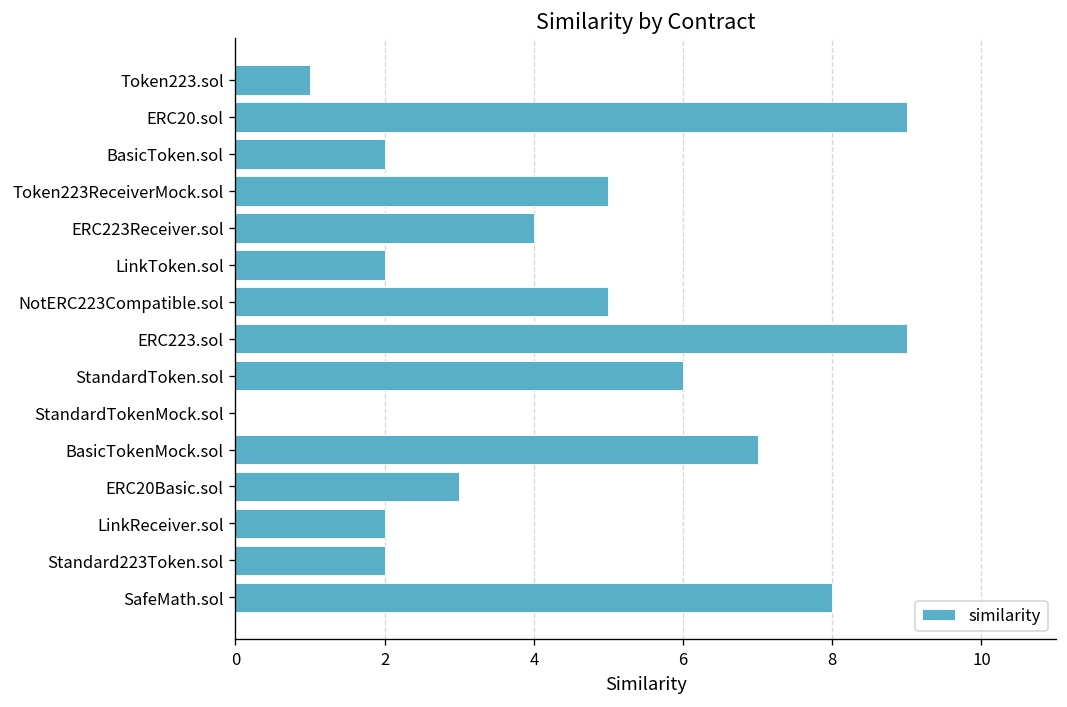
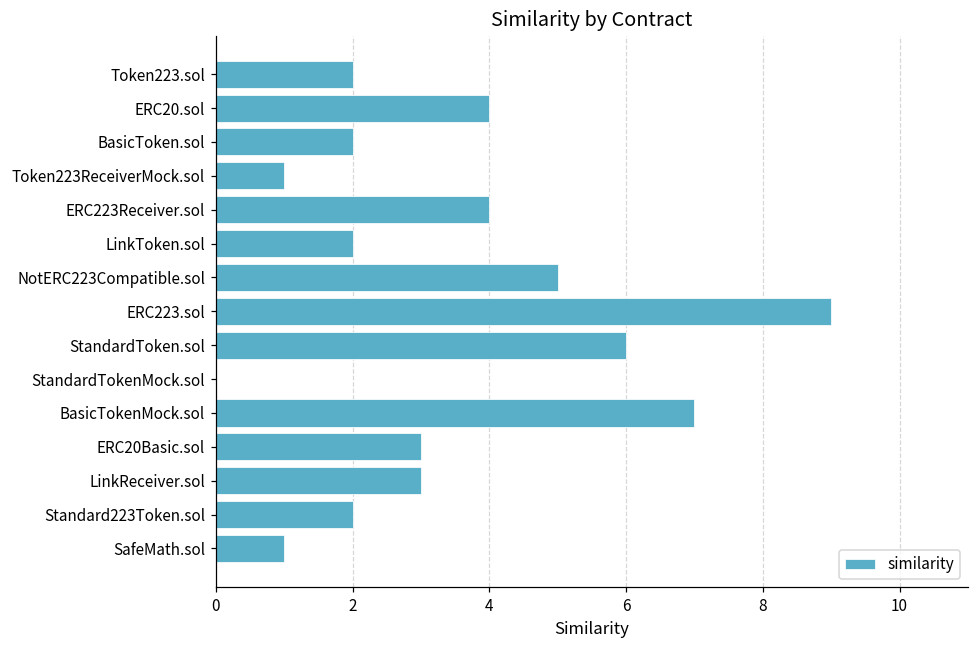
Token223.sol: 1 -> 2
ERC20.sol: 9 -> 4
Token223ReceiverMock.sol: 5 -> 1
LinkReceiver.sol: 2 -> 3
SafeMath.sol: 8 -> 1
